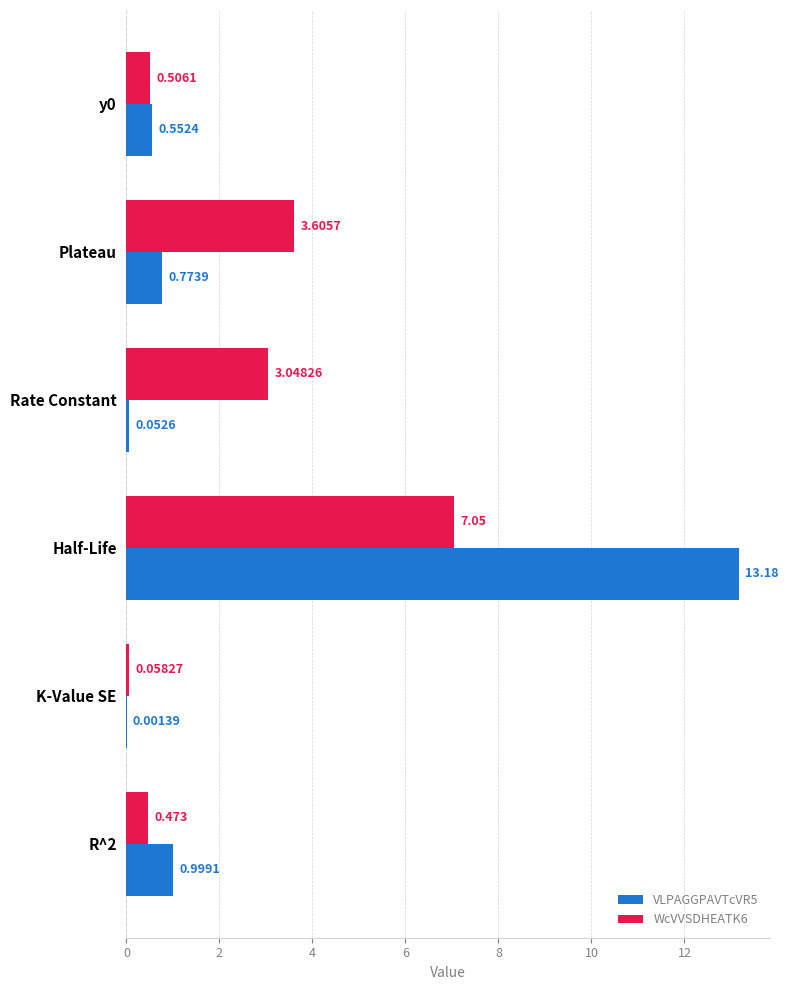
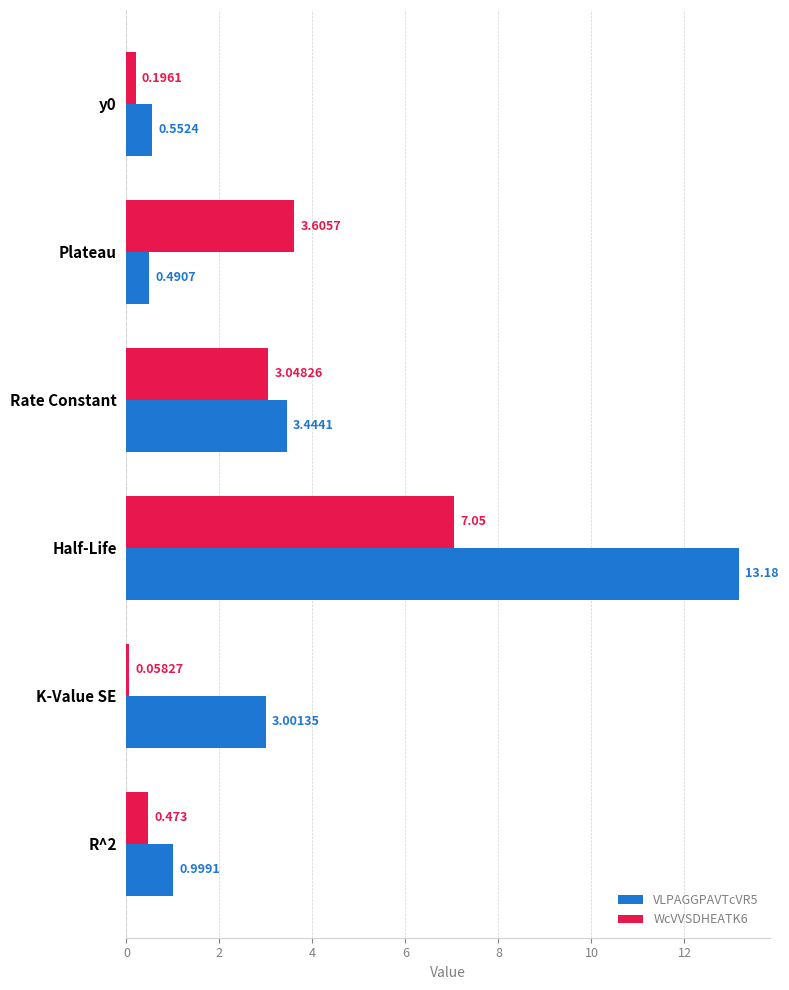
WcVVSDHEATK6, y0: 0.5061 -> 0.1961
VLPAGGPAVTcVR5, Plateau: 0.7739 -> 0.4907
VLPAGGPAVTcVR5, Rate Constant: 0.0526 -> 3.4441
VLPAGGPAVTcVR5, K-Value SE: 0.00139 -> 3.00135
